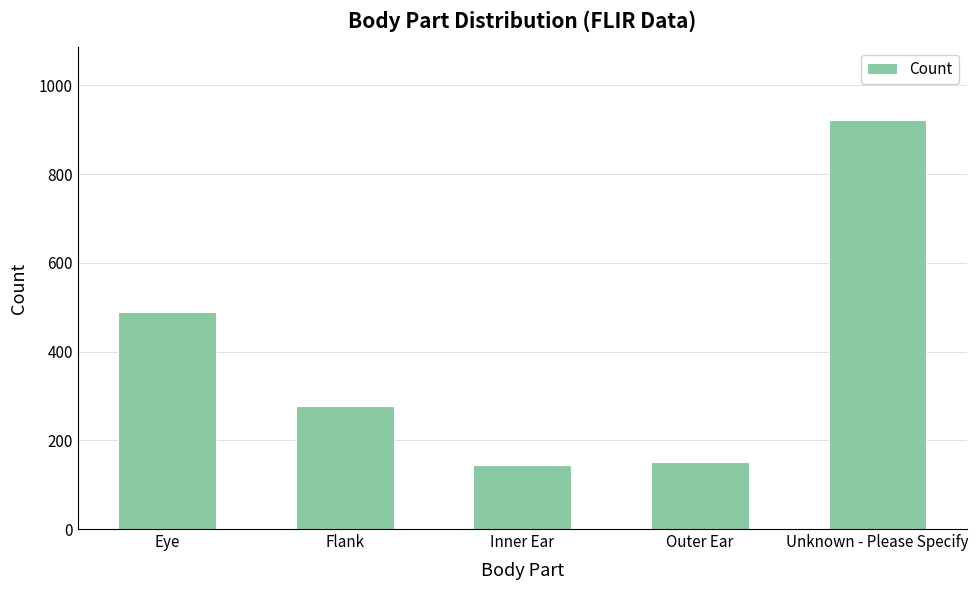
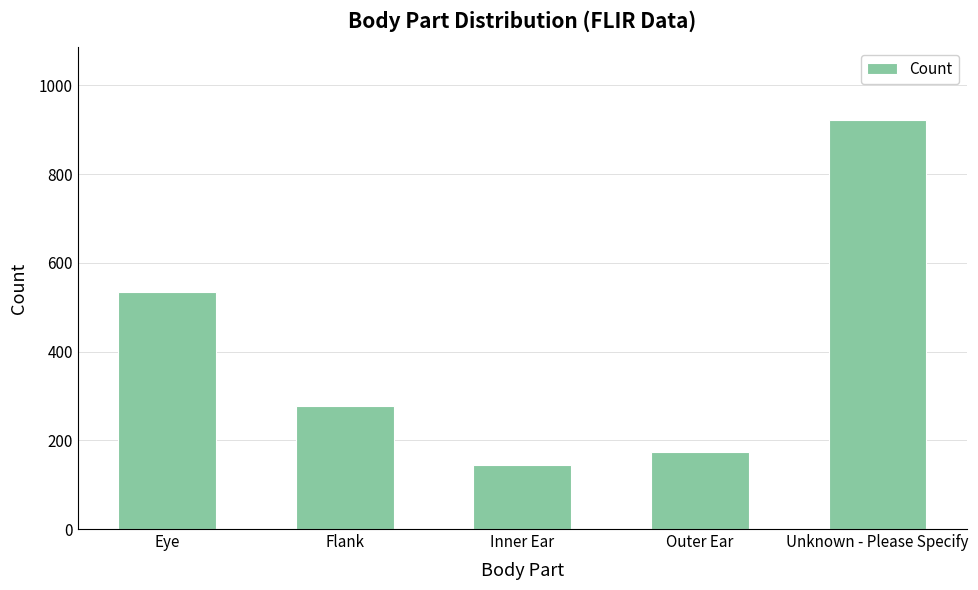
Eye: 490 -> 540
Outer Ear: 150 -> 170
